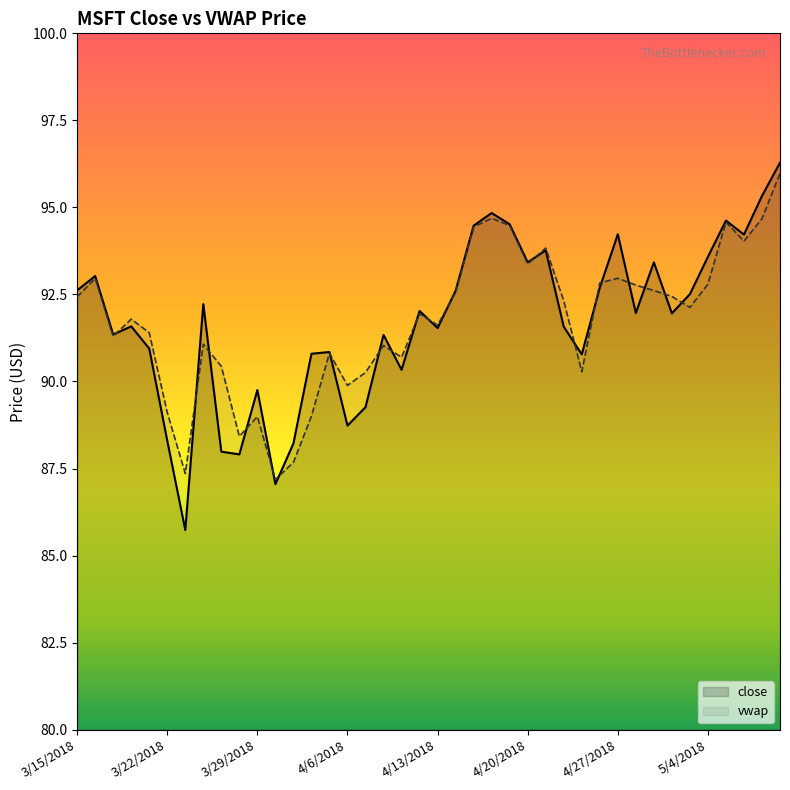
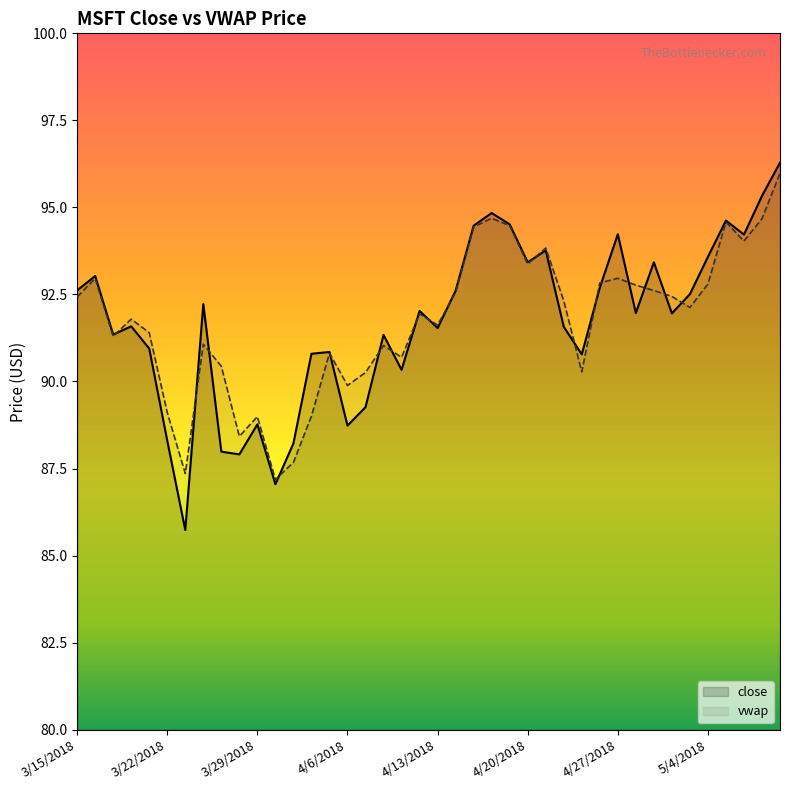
close, 3/29/2018: 89.8 -> 88.8
